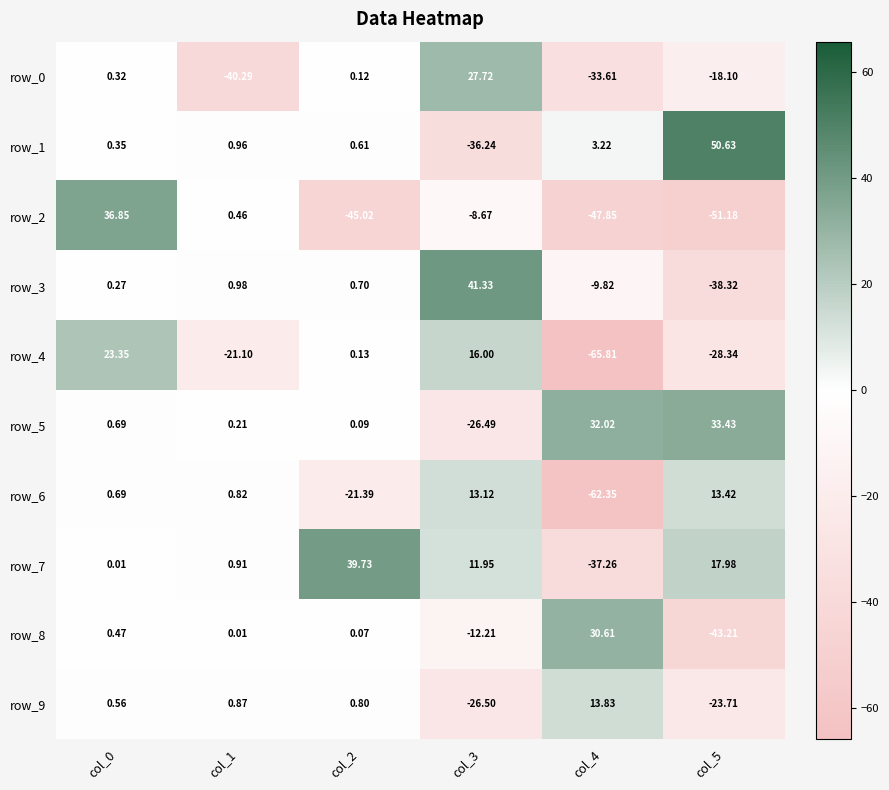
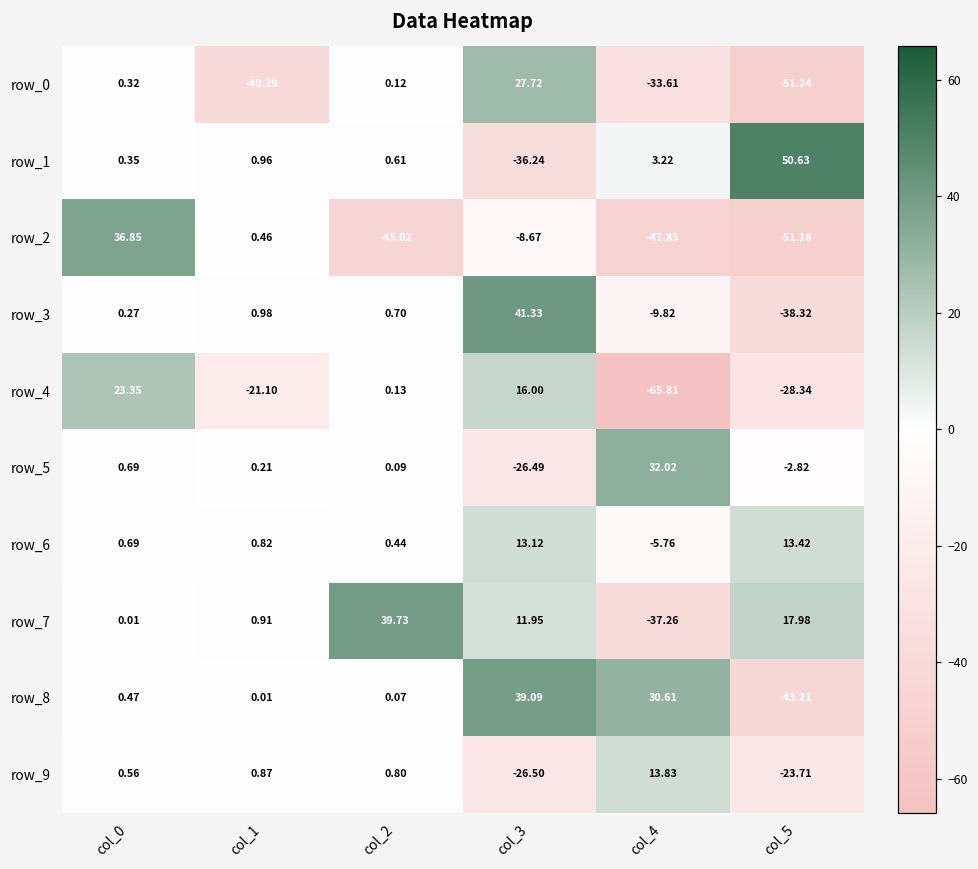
row_0, col_5: -18.10 -> -51.24
row_5, col_5: 33.43 -> -2.82
row_6, col_2: -21.39 -> 0.44
row_6, col_4: -62.35 -> -5.76
row_8, col_3: -12.21 -> 39.09
